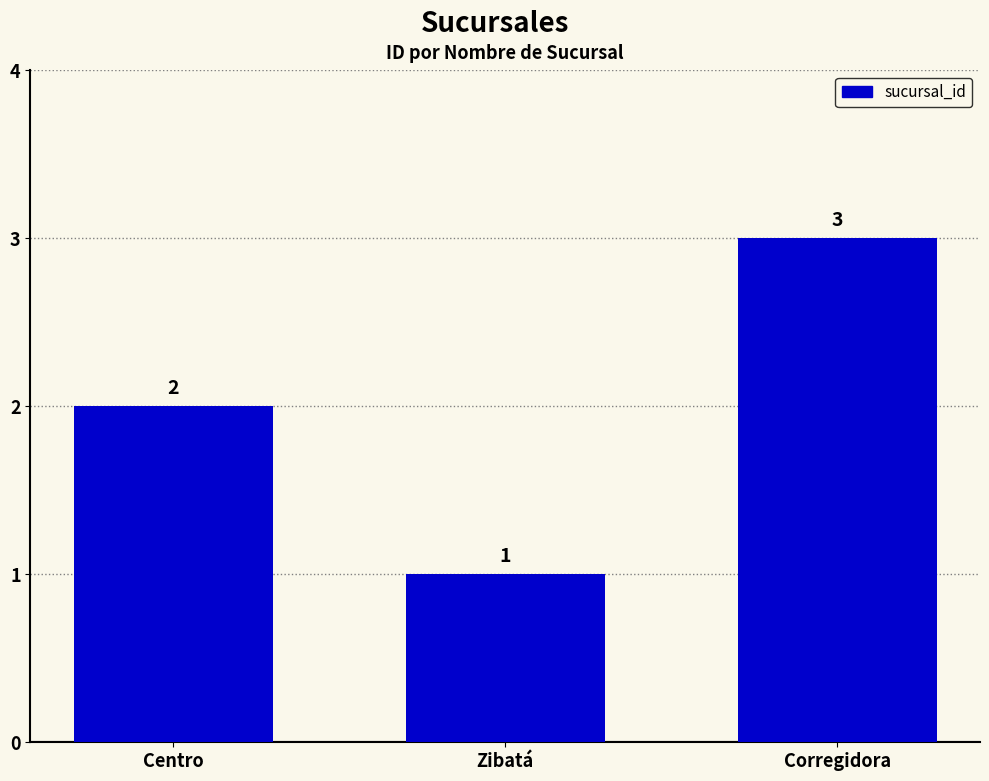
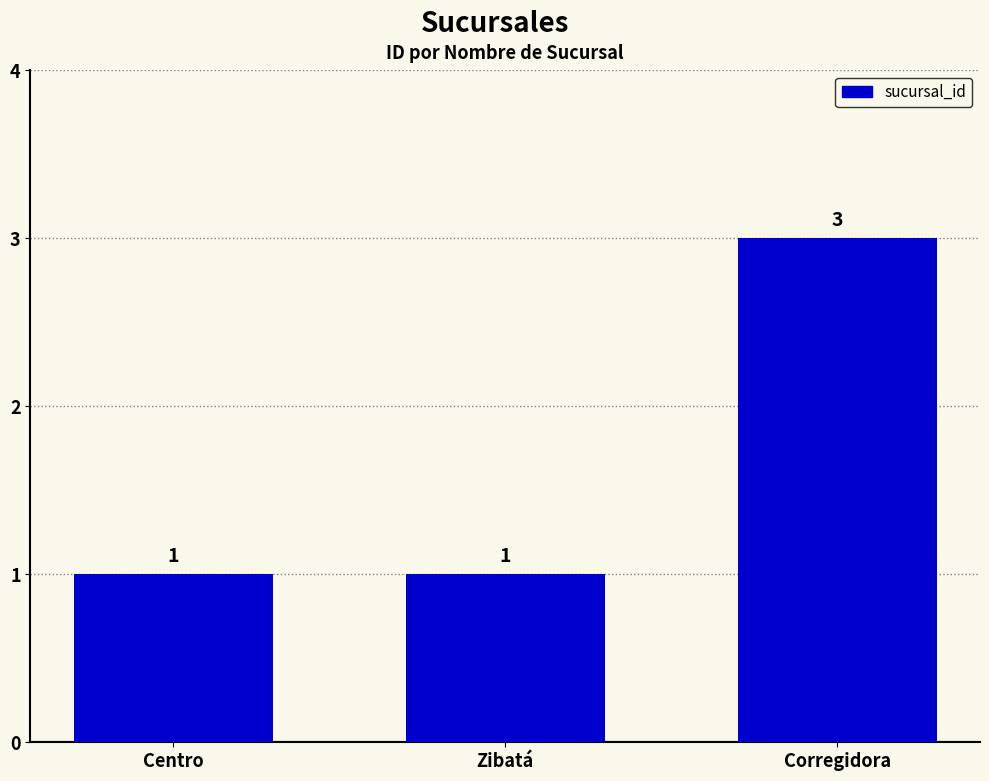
Centro: 2 -> 1
